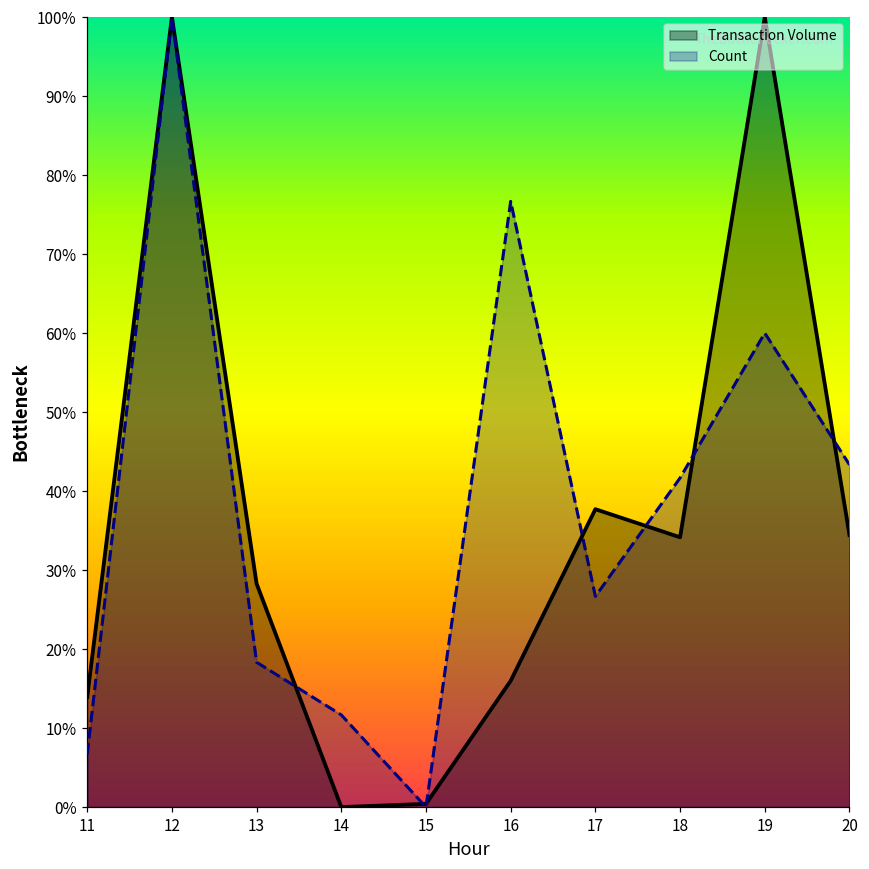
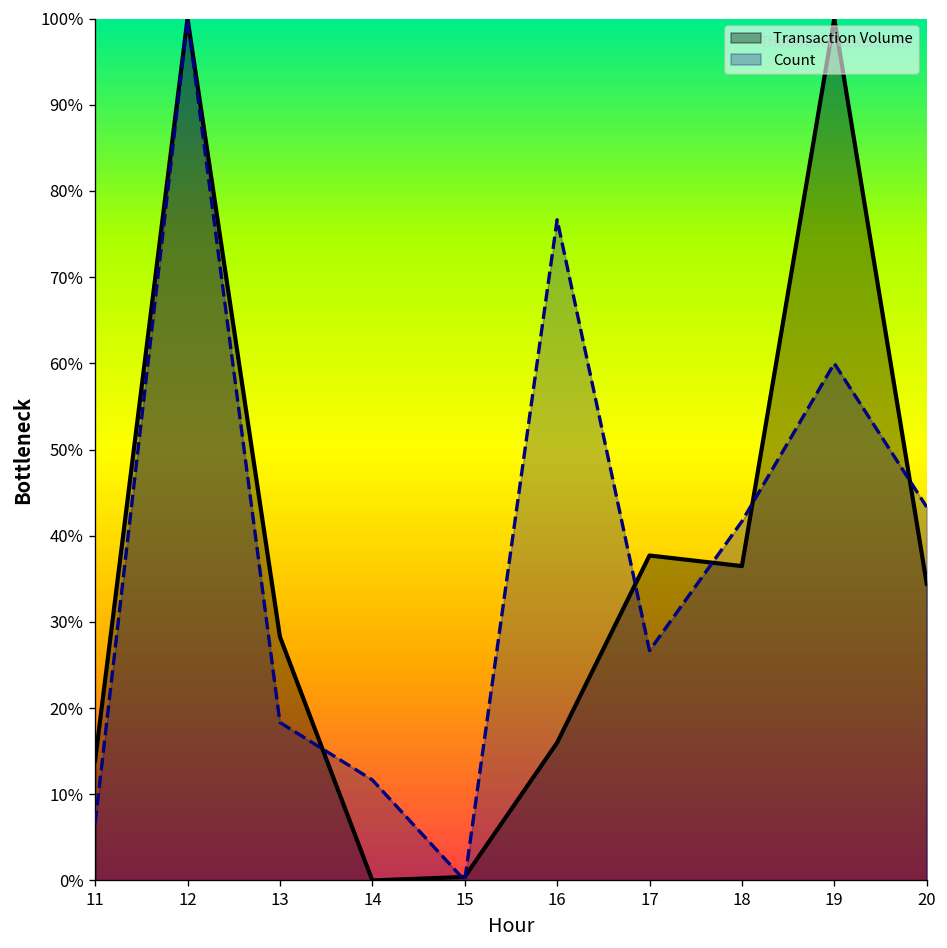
Transaction Volume, 18: 34% -> 36%
